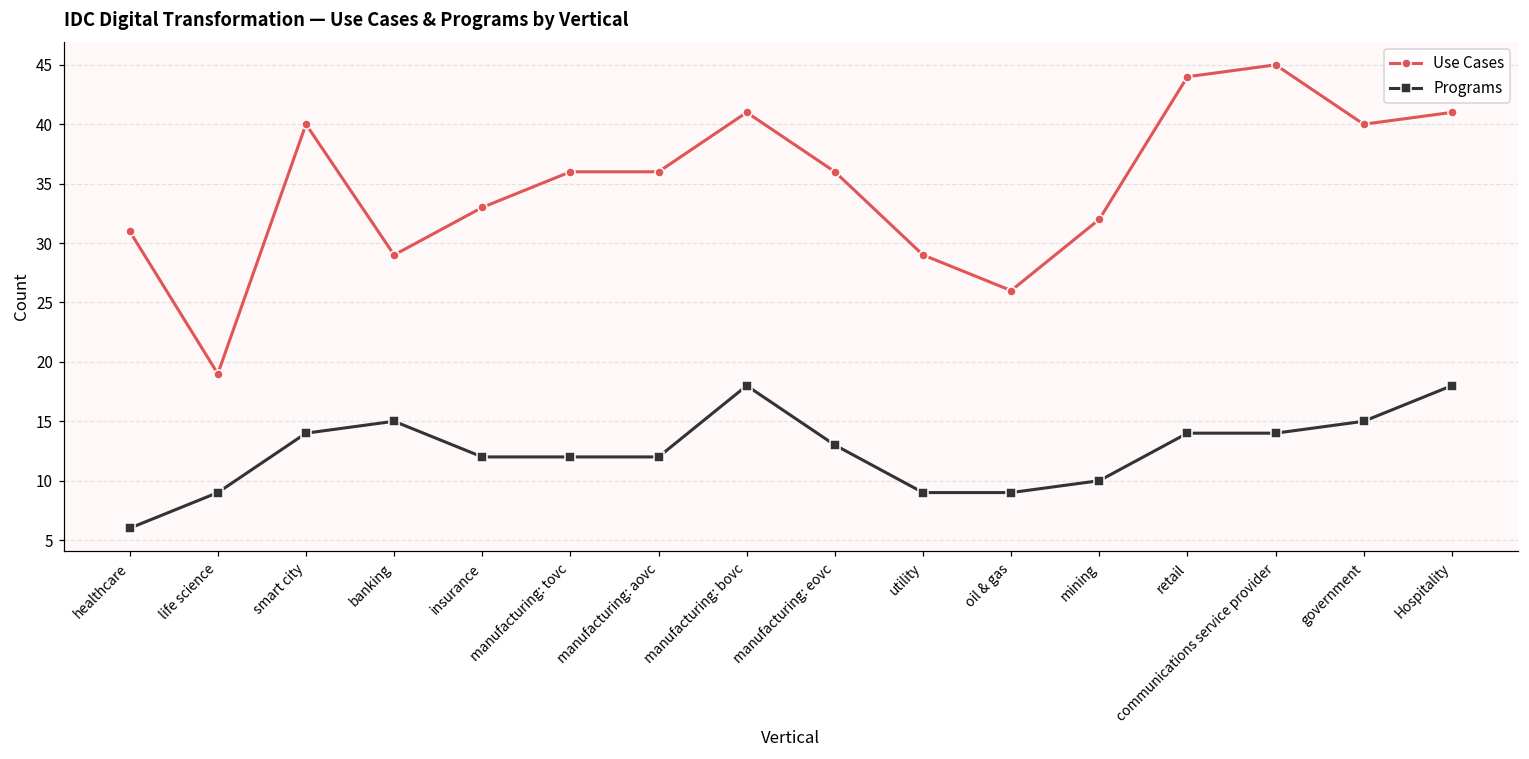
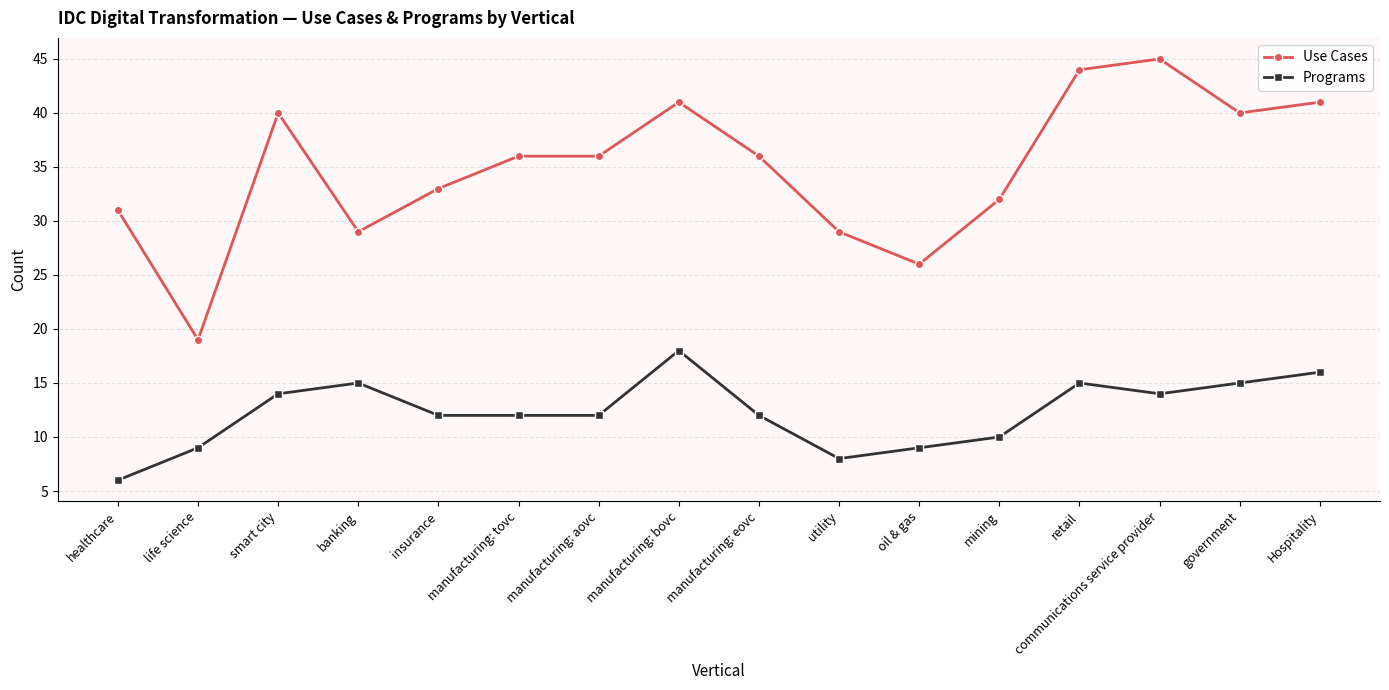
Programs, manufacturing: eovc: 13 -> 12
Programs, utility: 9 -> 8
Programs, retail: 14 -> 15
Programs, Hospitality: 18 -> 16
